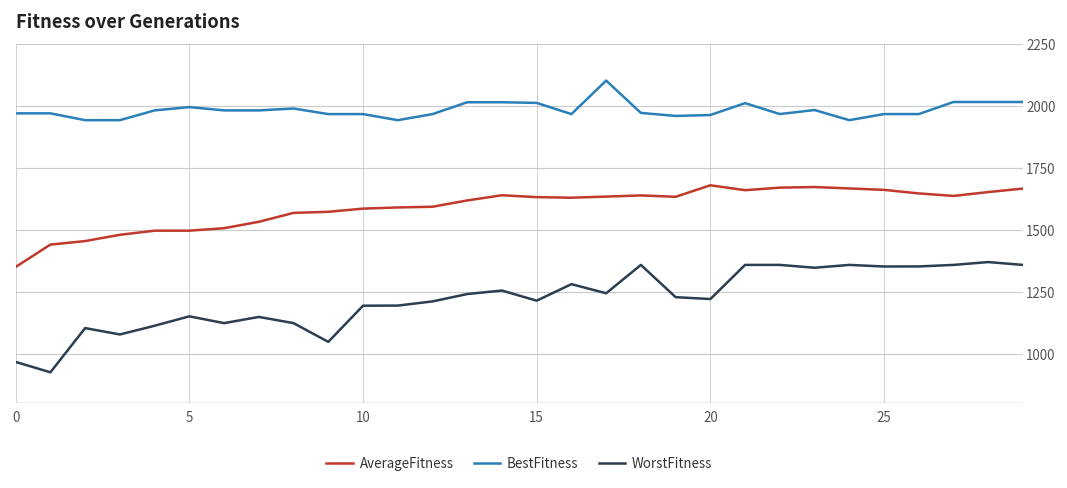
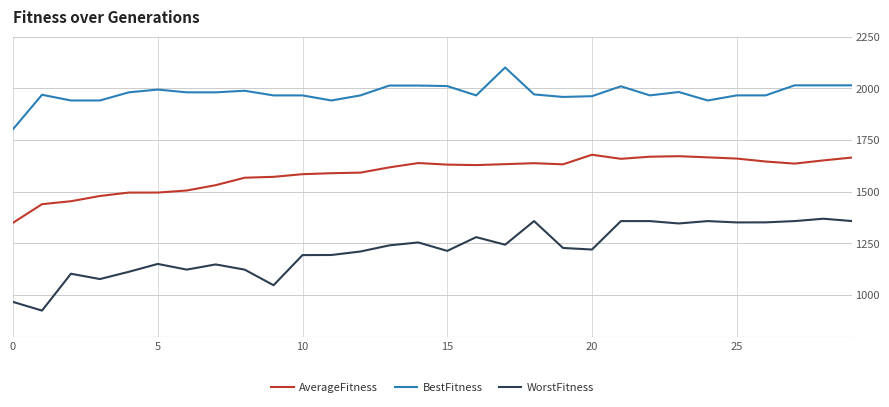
BestFitness, 0: 1970 -> 1800
